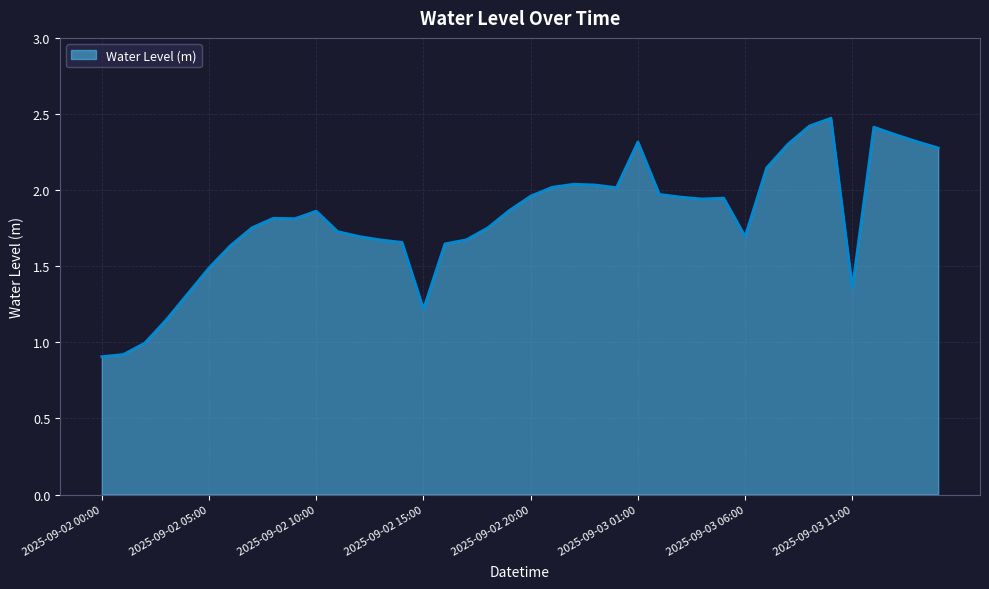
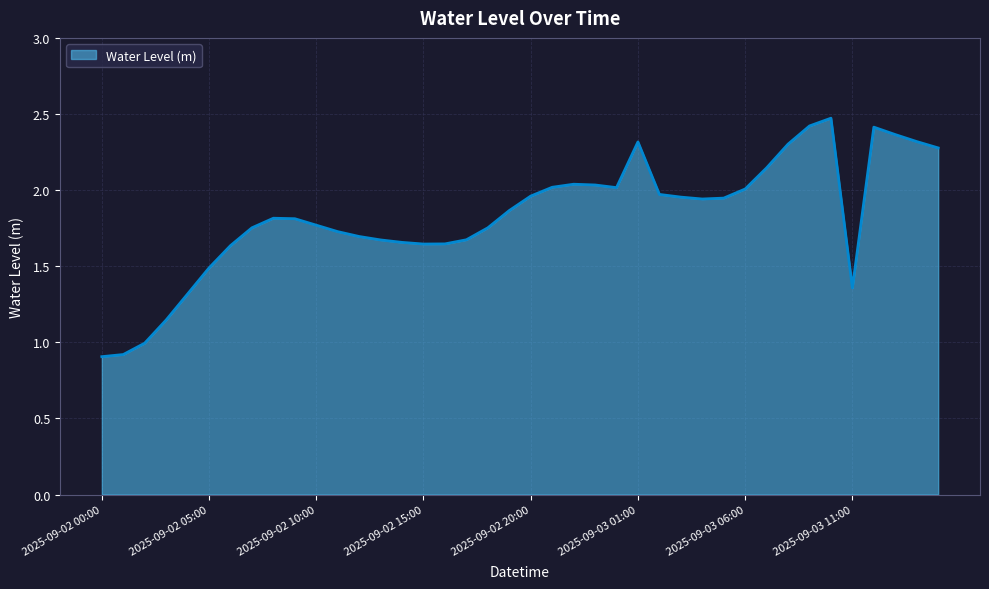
2025-09-02 10:00: 1.86 -> 1.77
2025-09-02 15:00: 1.22 -> 1.65
2025-09-03 06:00: 1.69 -> 2.01
